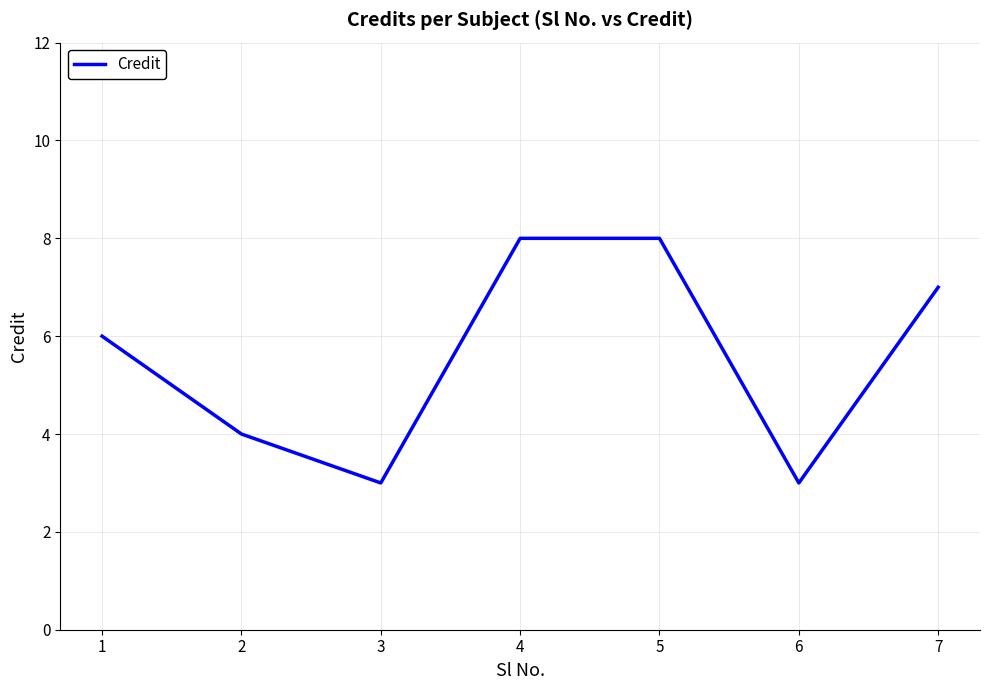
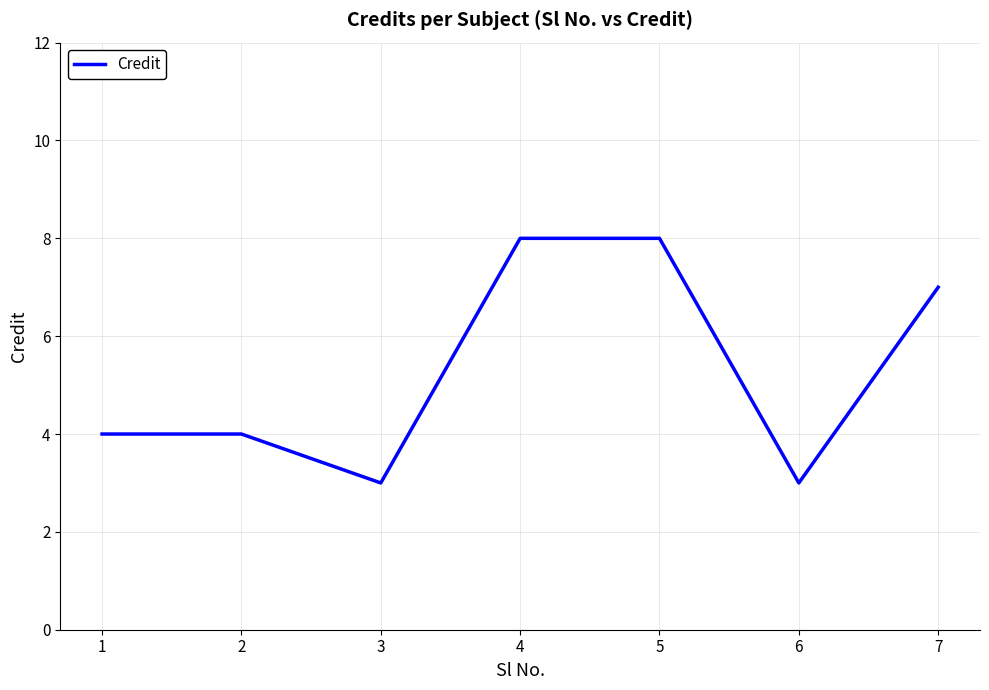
1: 6 -> 4
